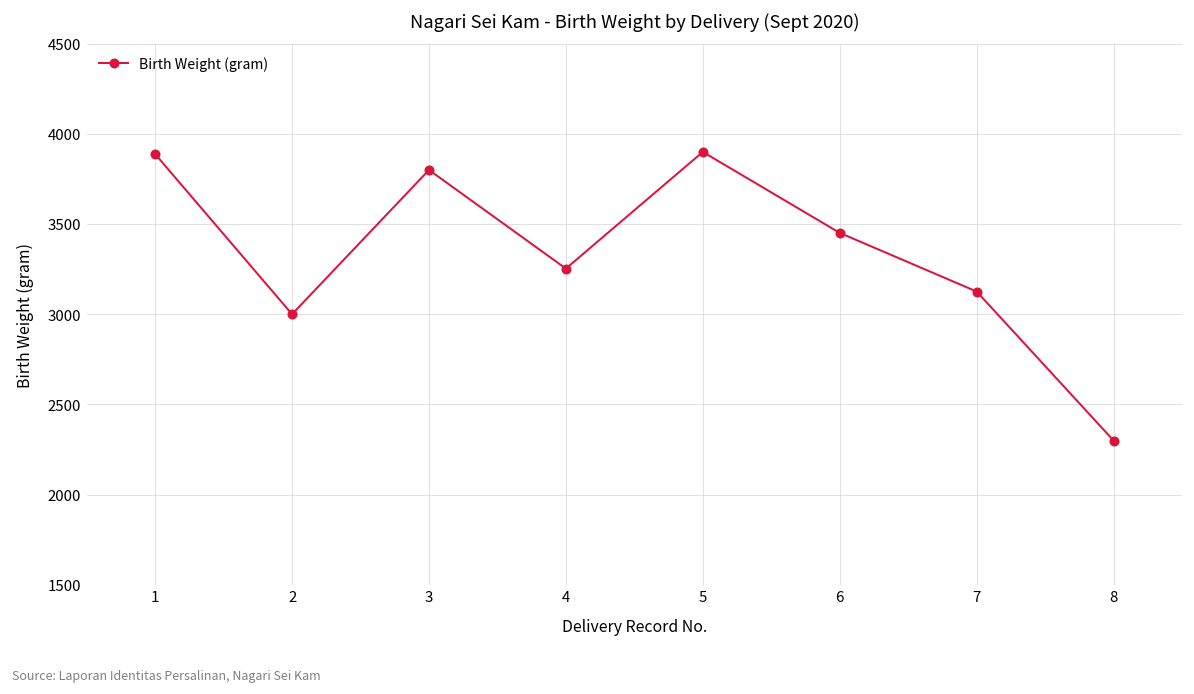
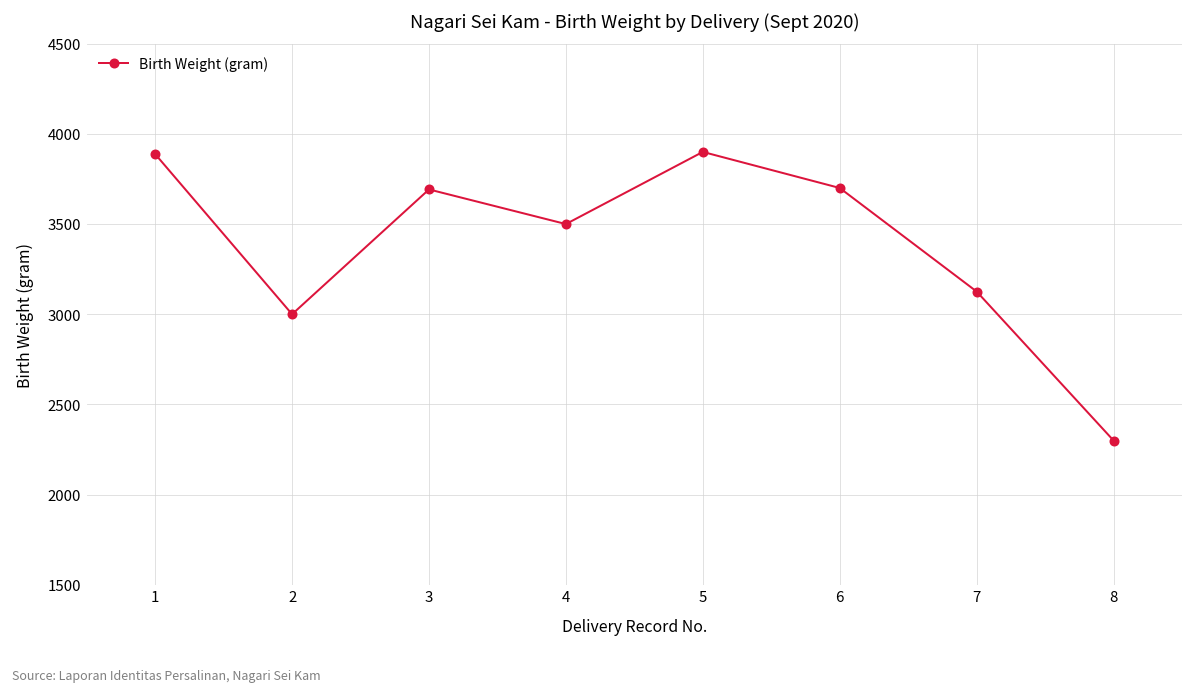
3: 3800 -> 3690
4: 3250 -> 3500
6: 3450 -> 3700
